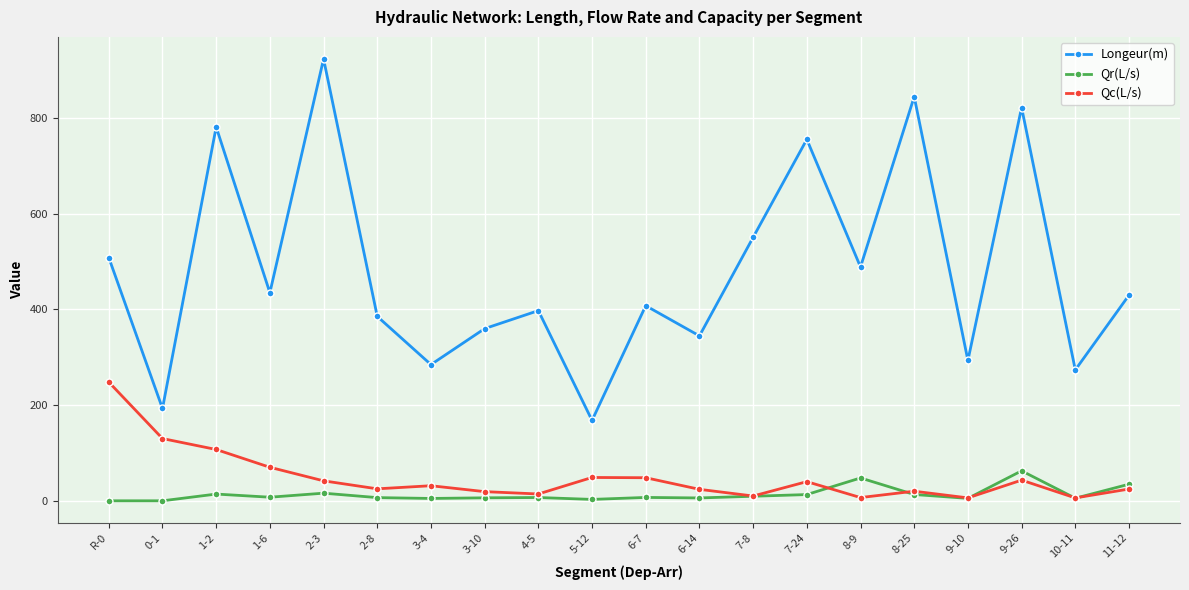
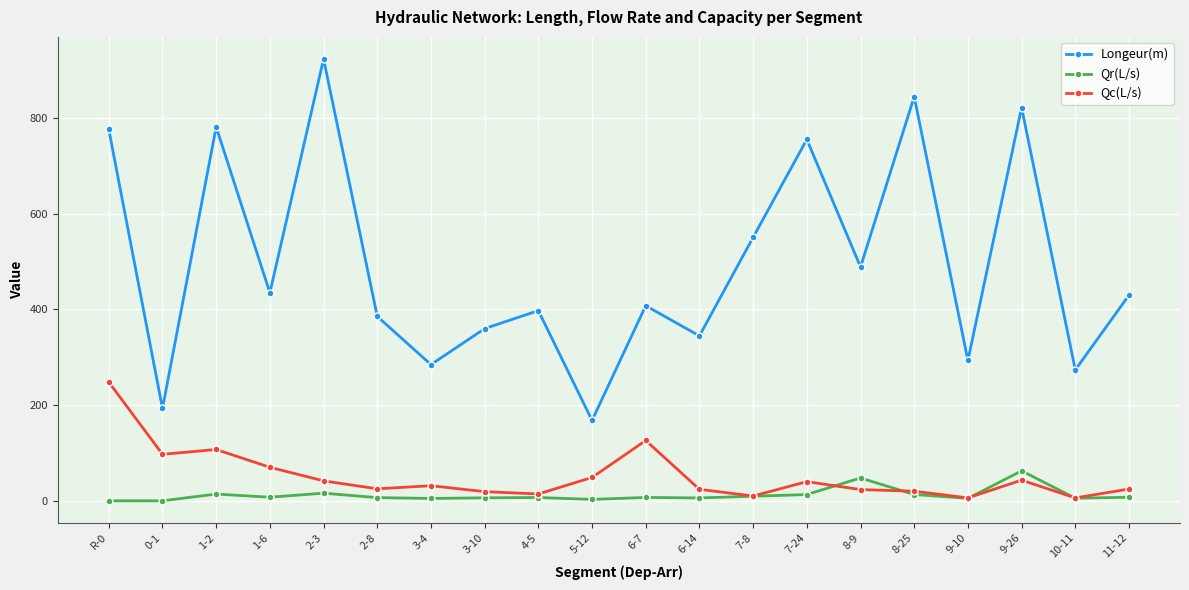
Longeur(m), R-0: 510 -> 780
Qc(L/s), 0-1: 130 -> 100
Qc(L/s), 6-7: 50 -> 130
Qc(L/s), 8-9: 10 -> 20
Qr(L/s), 11-12: 30 -> 10
